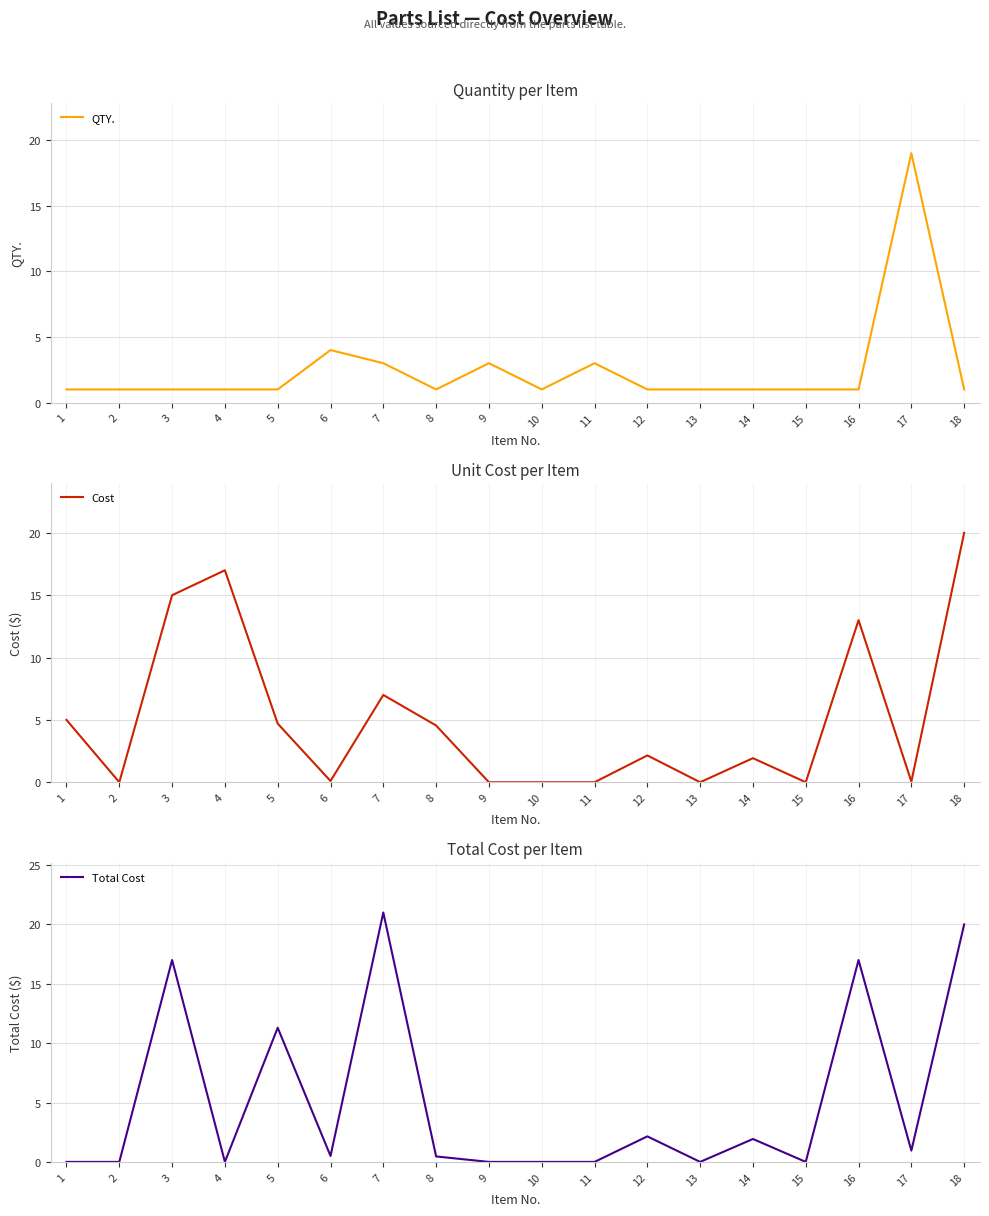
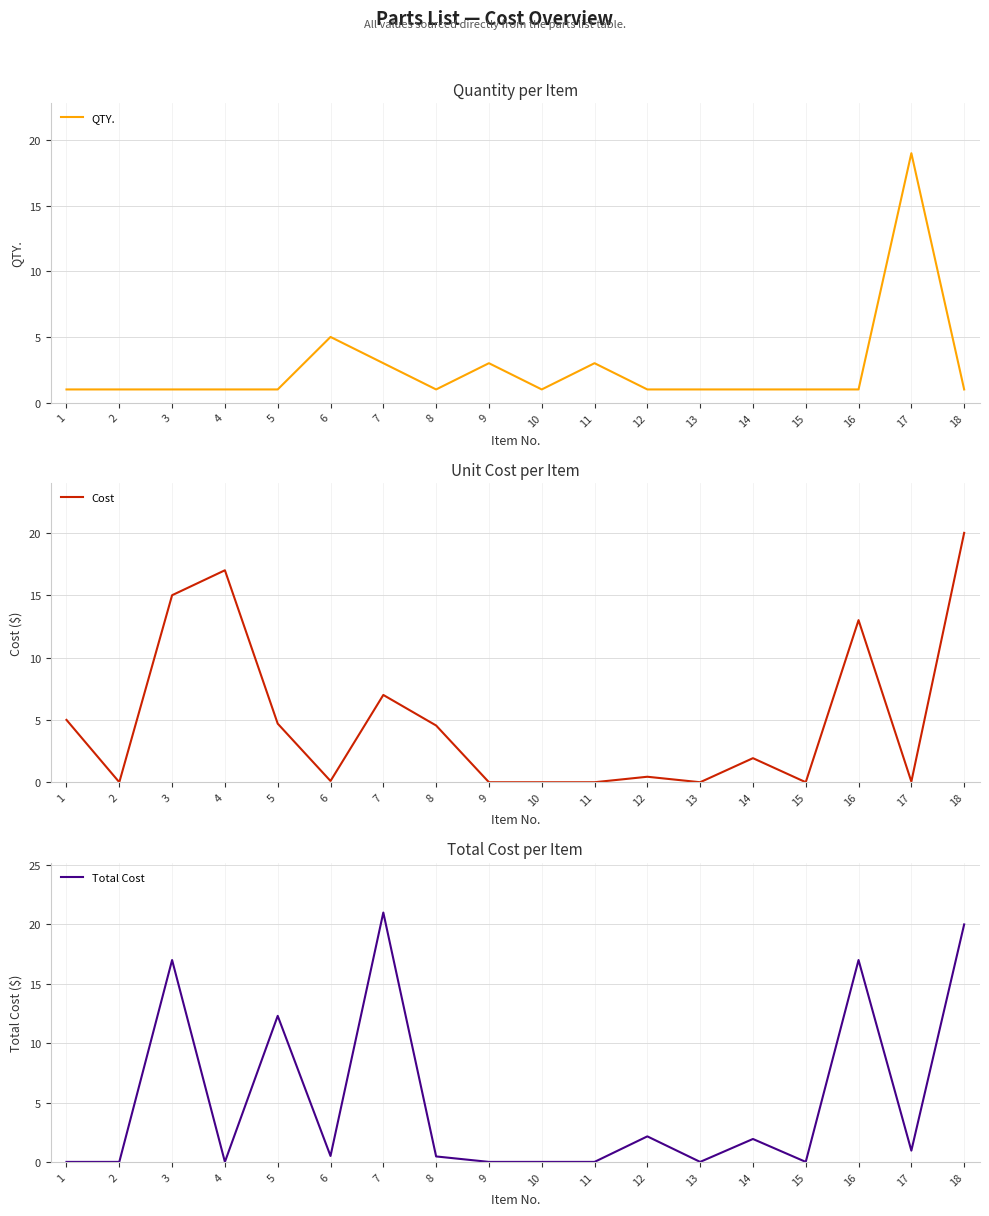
Quantity per Item, 6: 4 -> 5
Unit Cost per Item, 12: 2.2 -> 0.4
Total Cost per Item, 5: 11.3 -> 12.3
